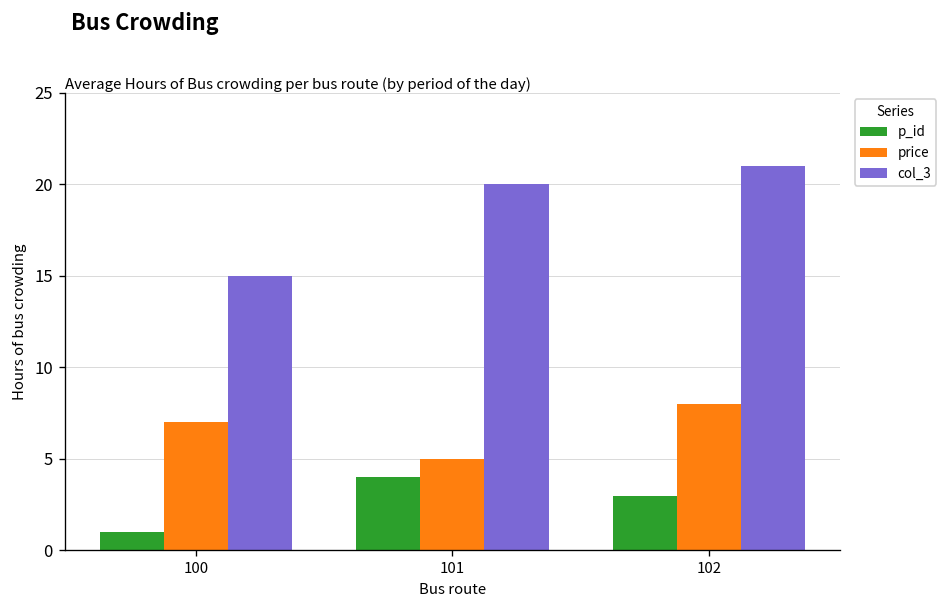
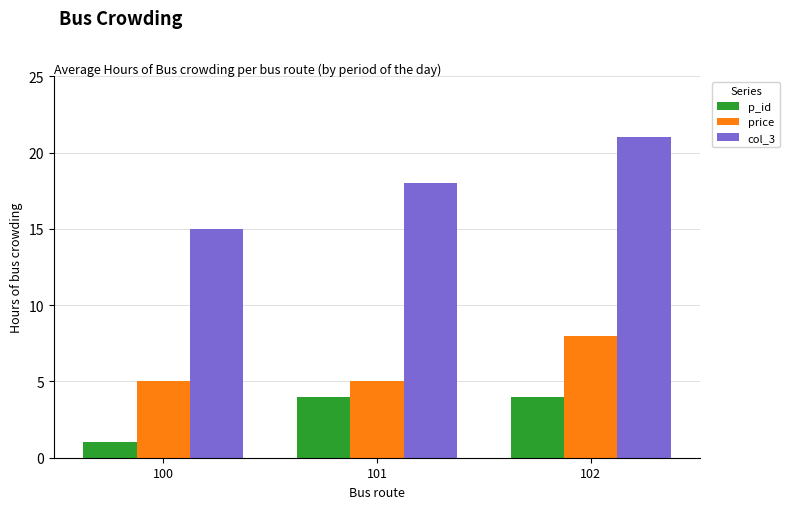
price, 100: 7 -> 5
col_3, 101: 20 -> 18
p_id, 102: 3 -> 4
